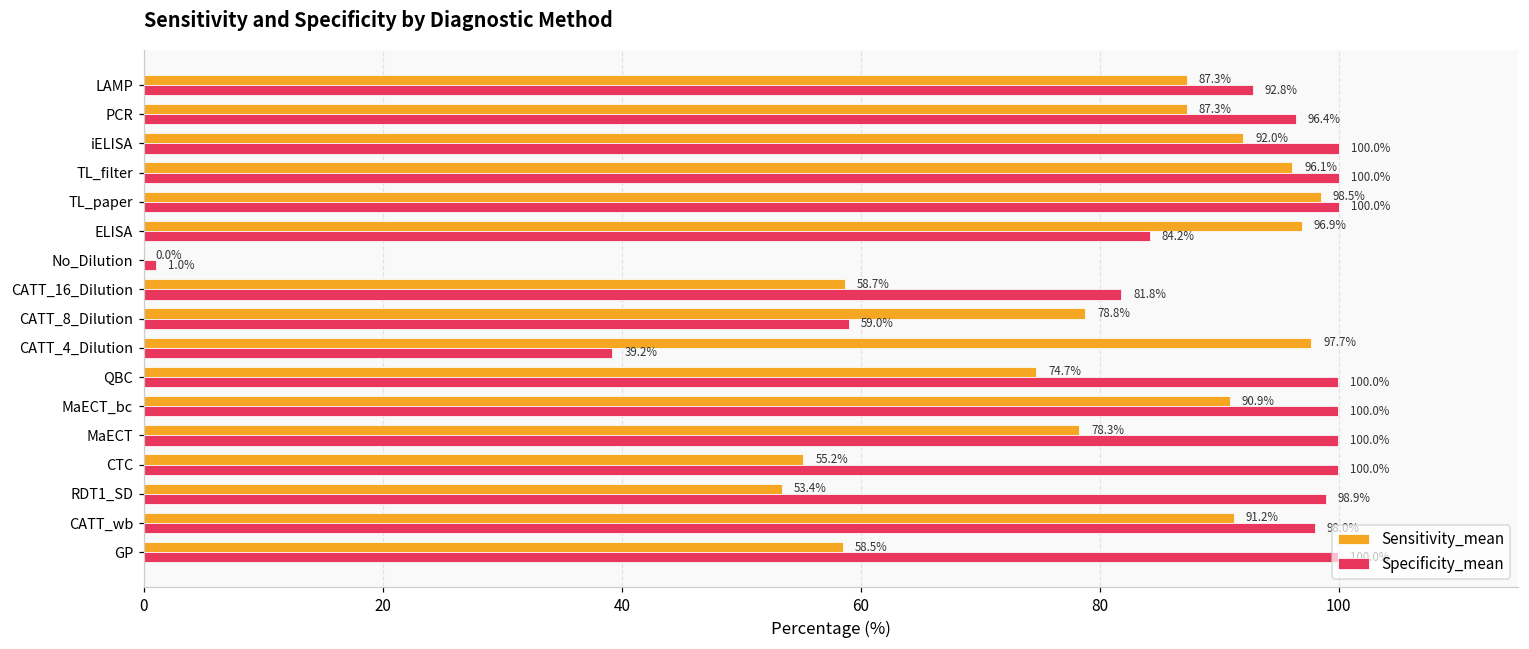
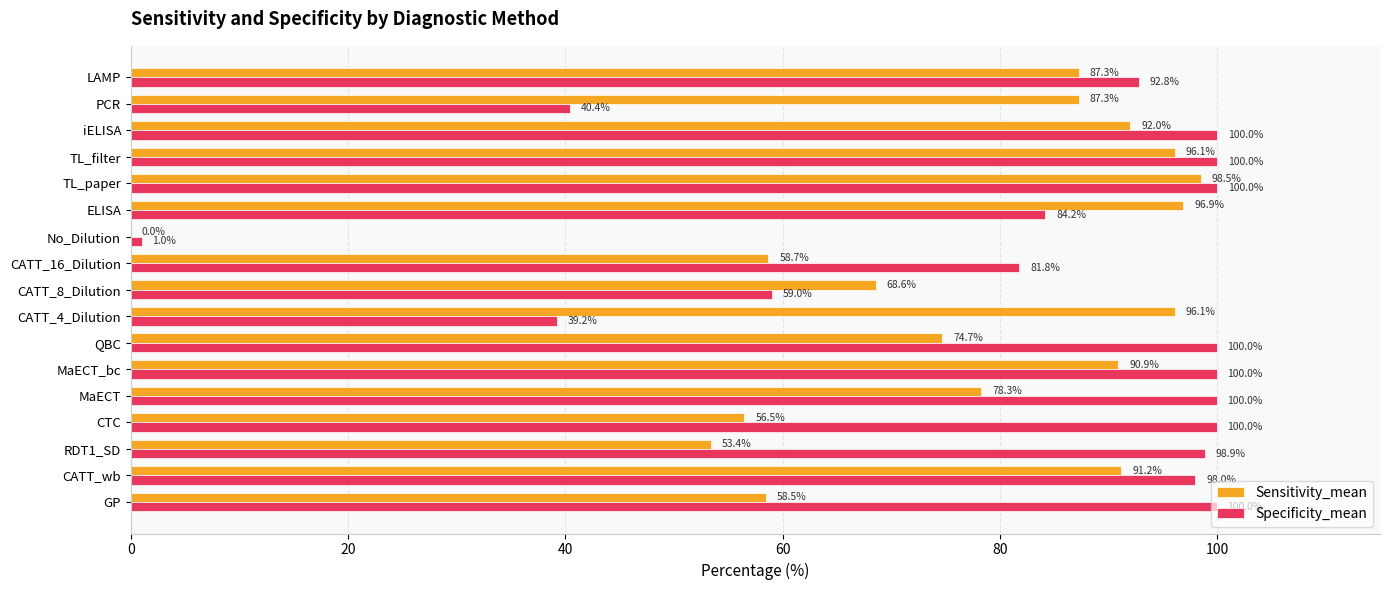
Specificity_mean, PCR: 96.4% -> 40.4%
Sensitivity_mean, CATT_8_Dilution: 78.8% -> 68.6%
Sensitivity_mean, CATT_4_Dilution: 97.7% -> 96.1%
Sensitivity_mean, CTC: 55.2% -> 56.5%
